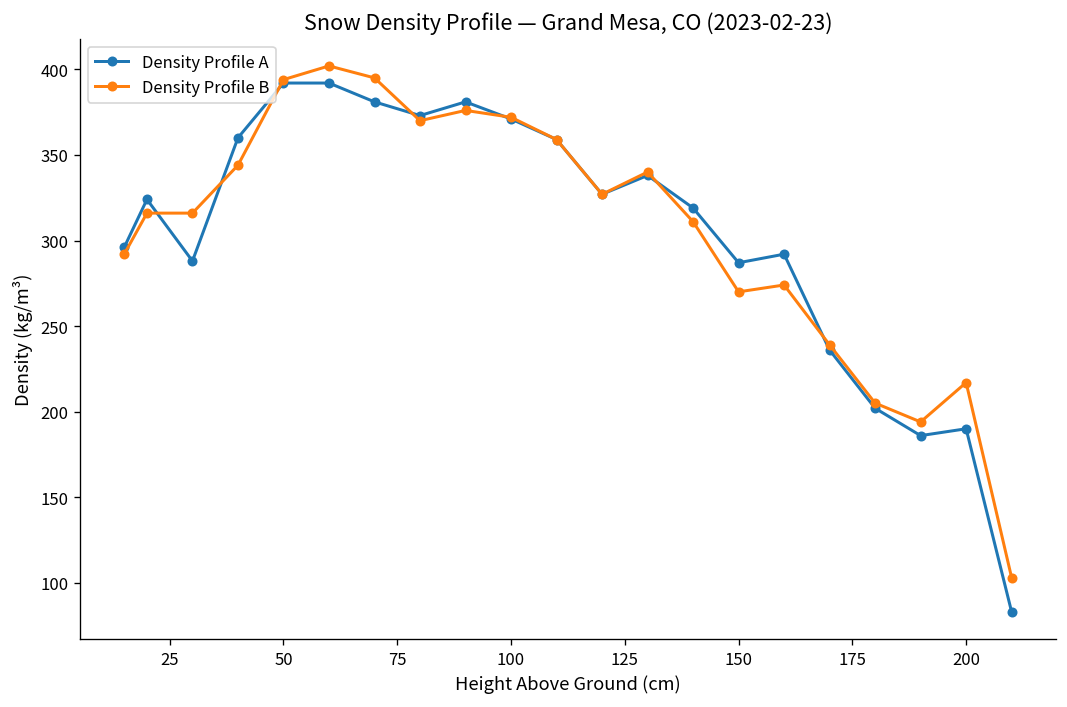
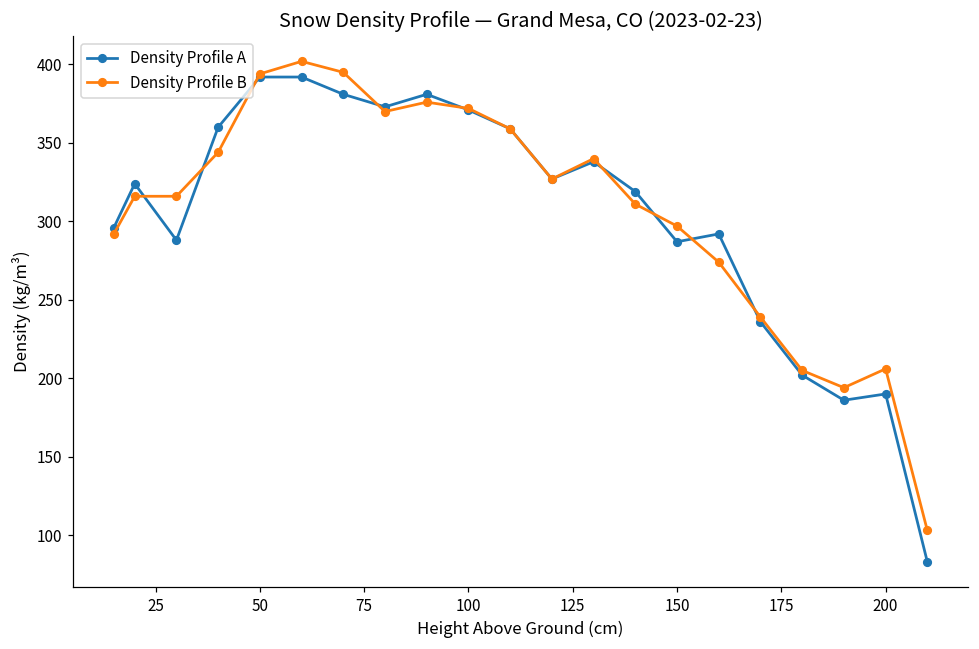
Density Profile B, 150: 270 -> 297
Density Profile B, 200: 217 -> 206
